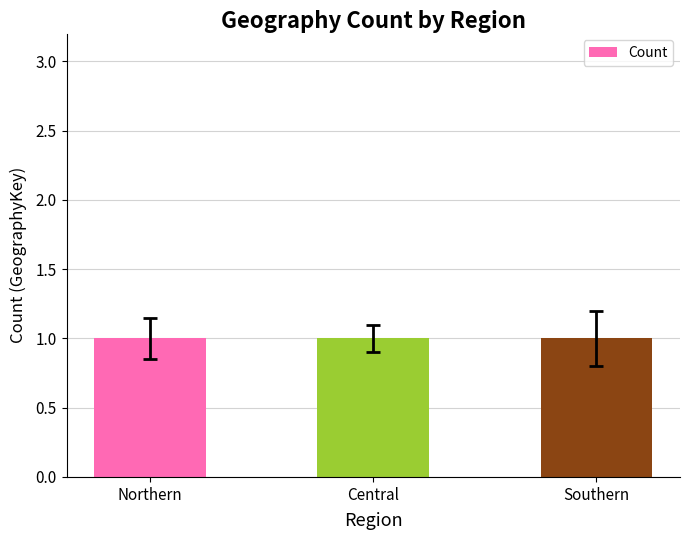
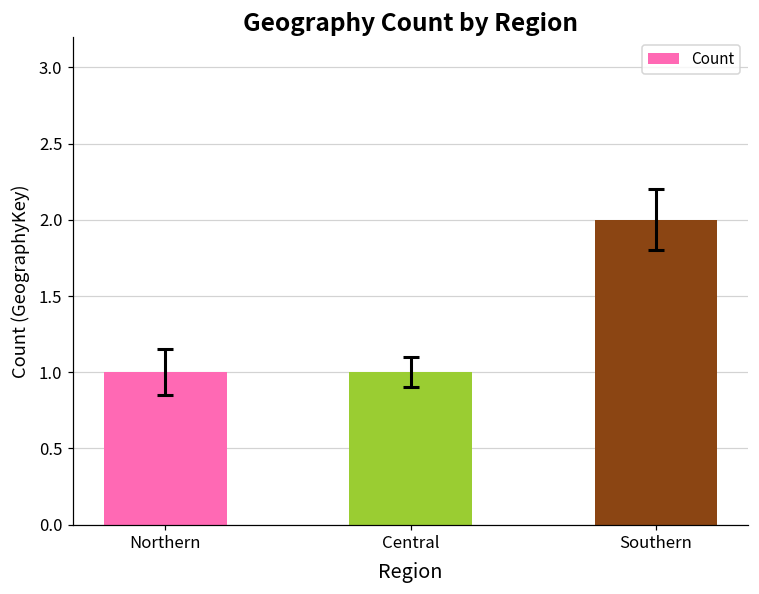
Count, Southern: 1 -> 2
